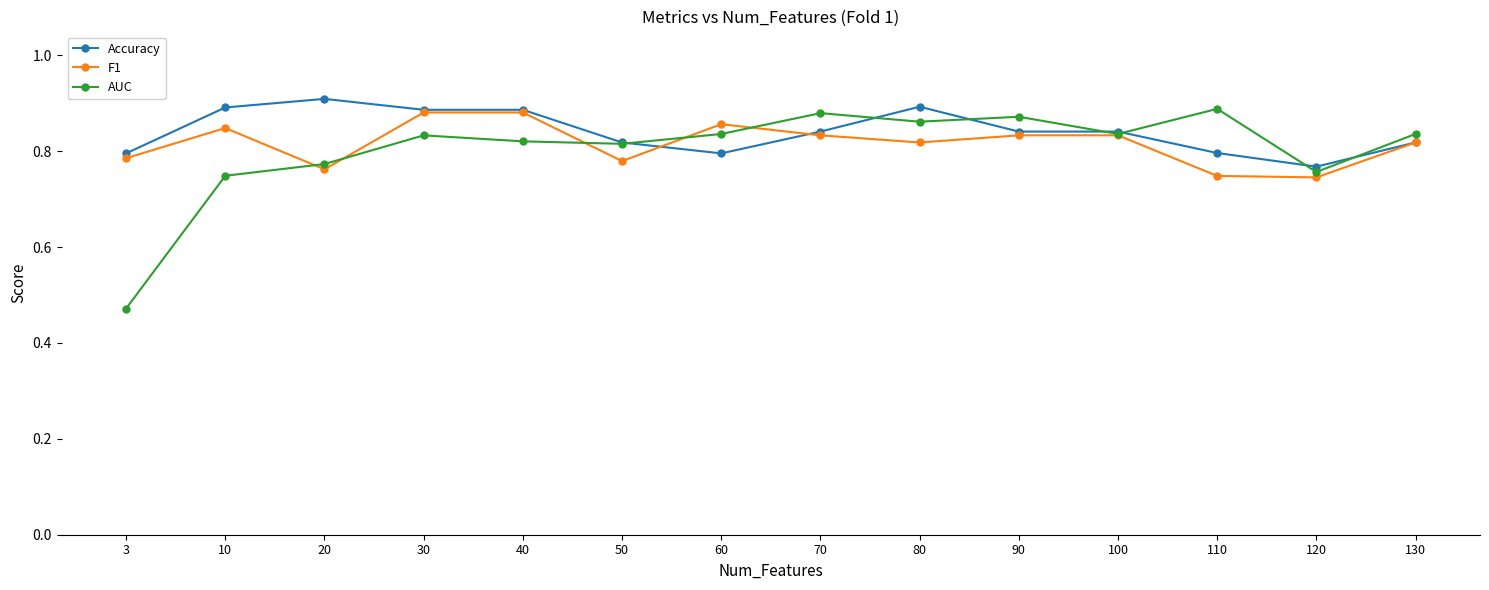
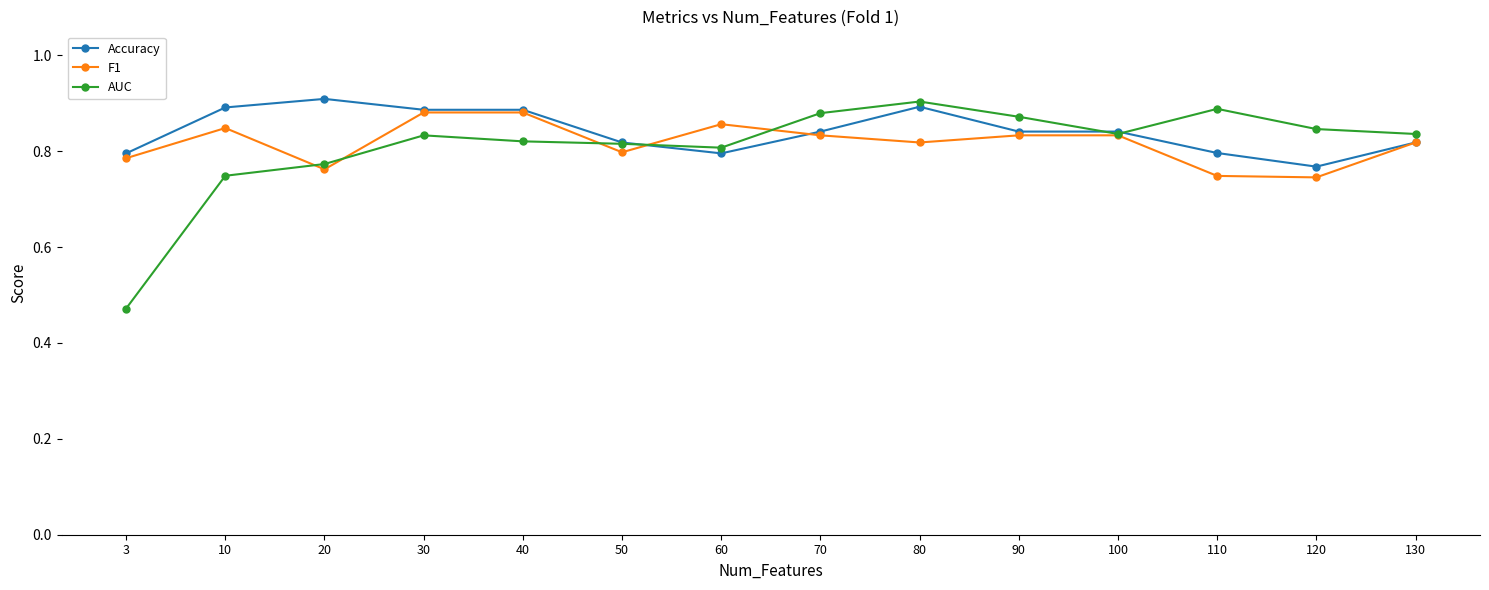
F1, 50: 0.78 -> 0.80
AUC, 60: 0.84 -> 0.81
AUC, 80: 0.86 -> 0.90
AUC, 120: 0.76 -> 0.85
